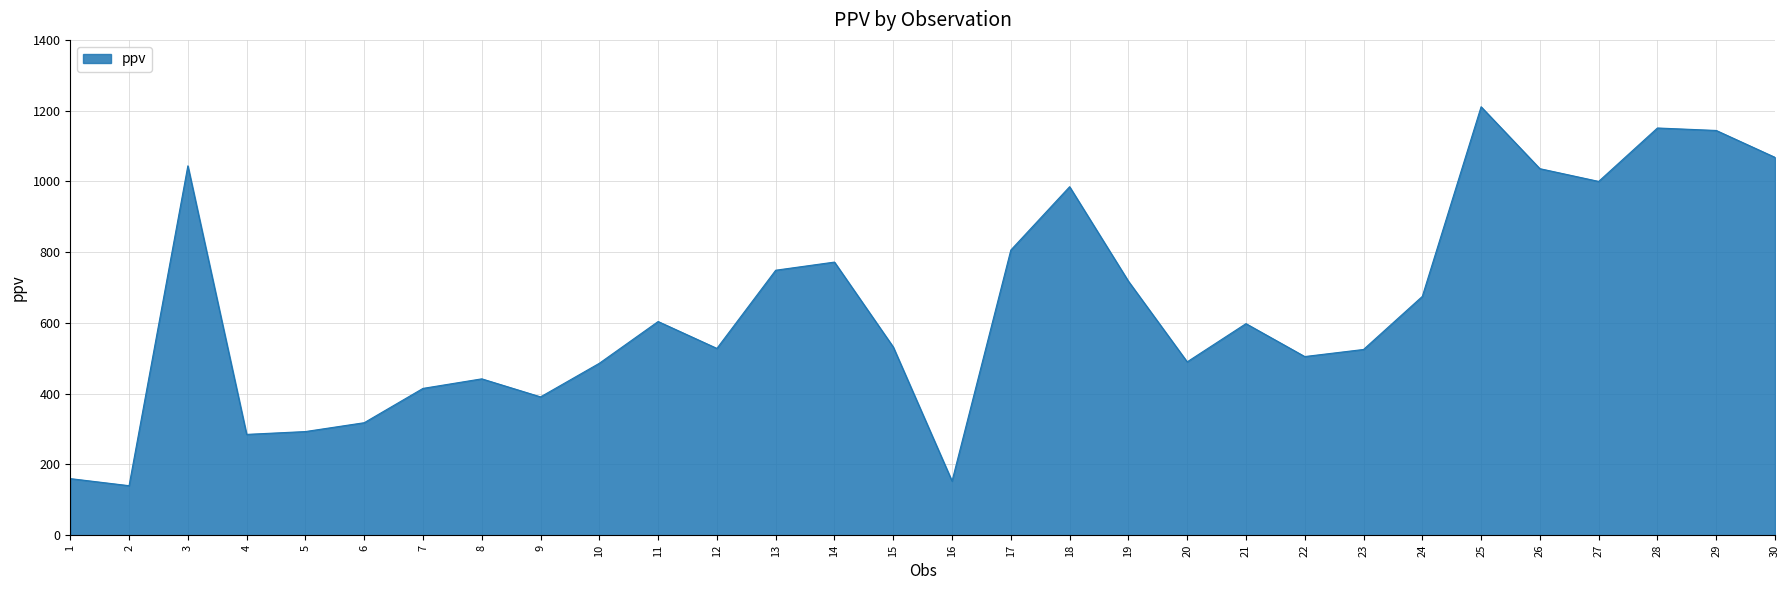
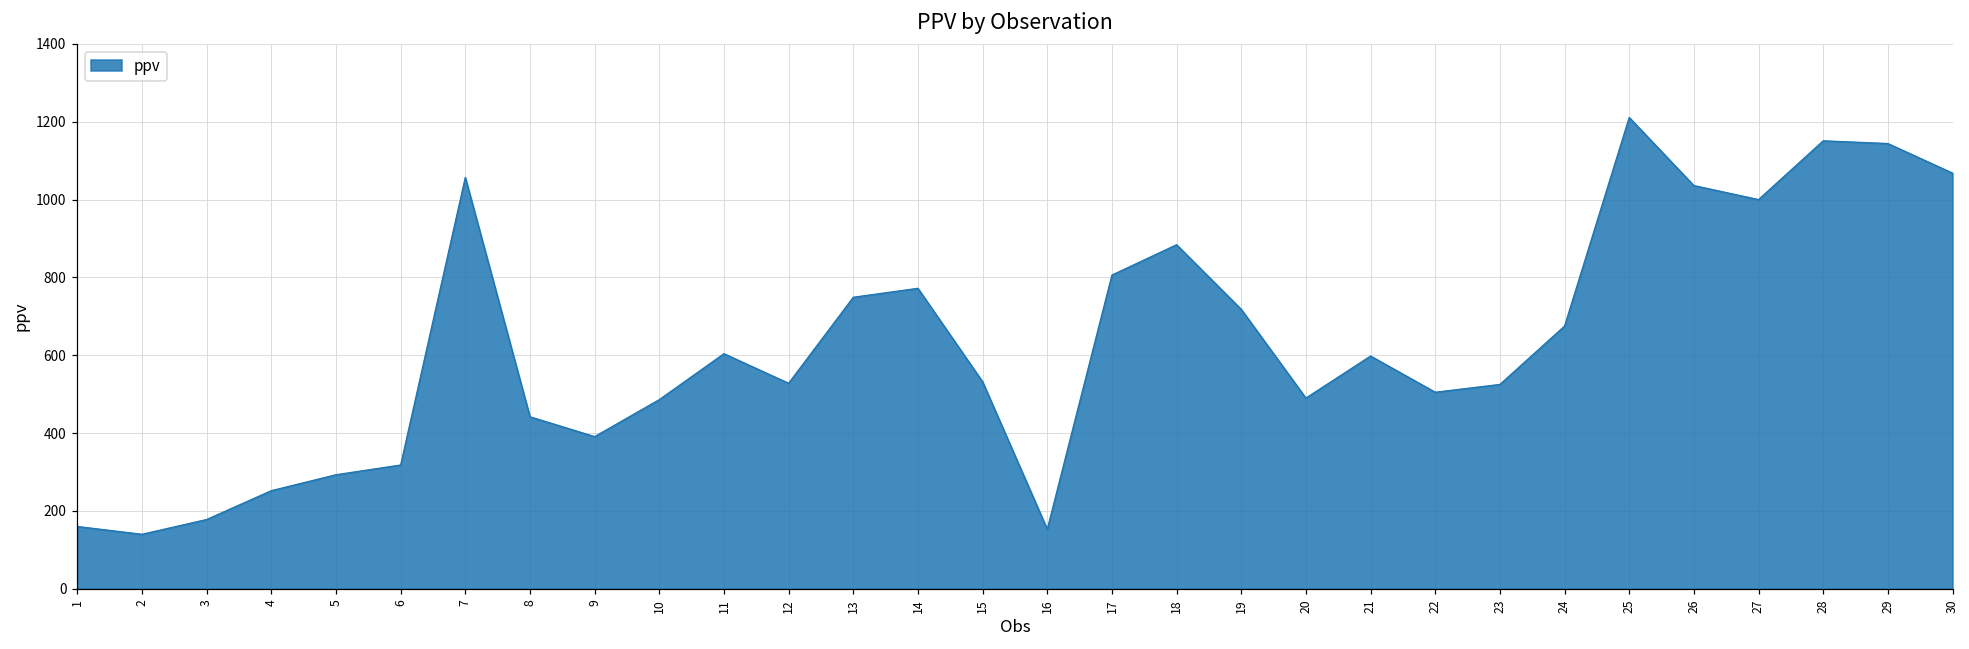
3: 1040 -> 180
4: 290 -> 250
7: 420 -> 1060
18: 990 -> 880
